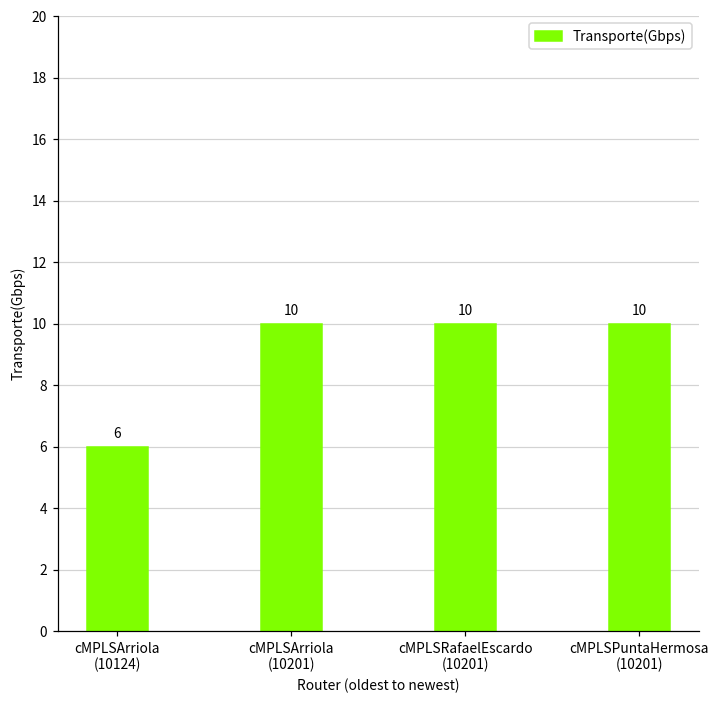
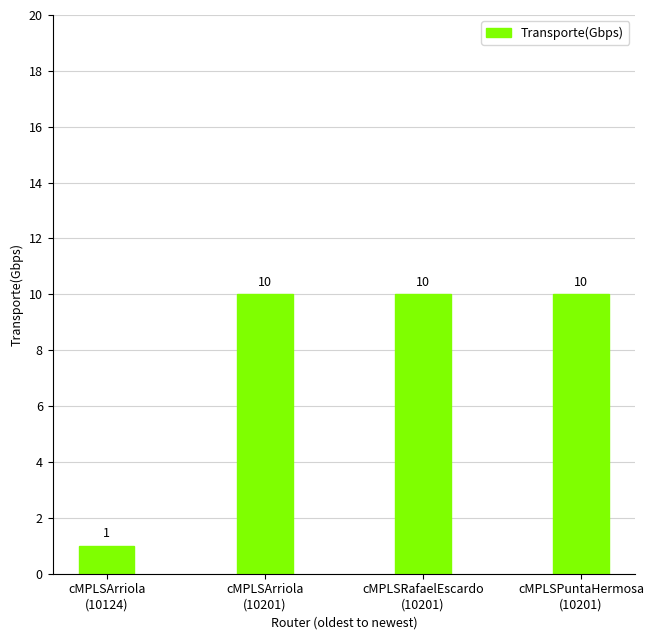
cMPLSArriola (10124): 6 -> 1
